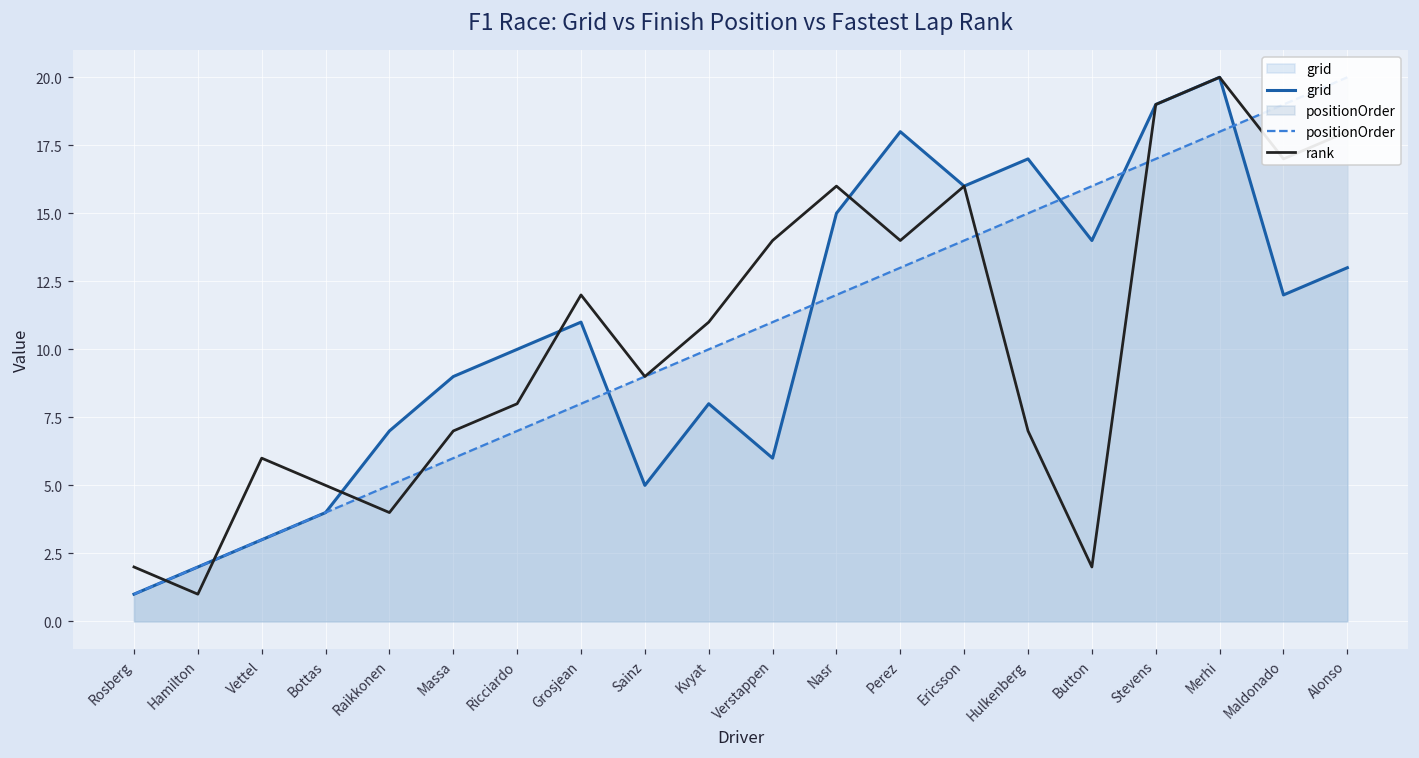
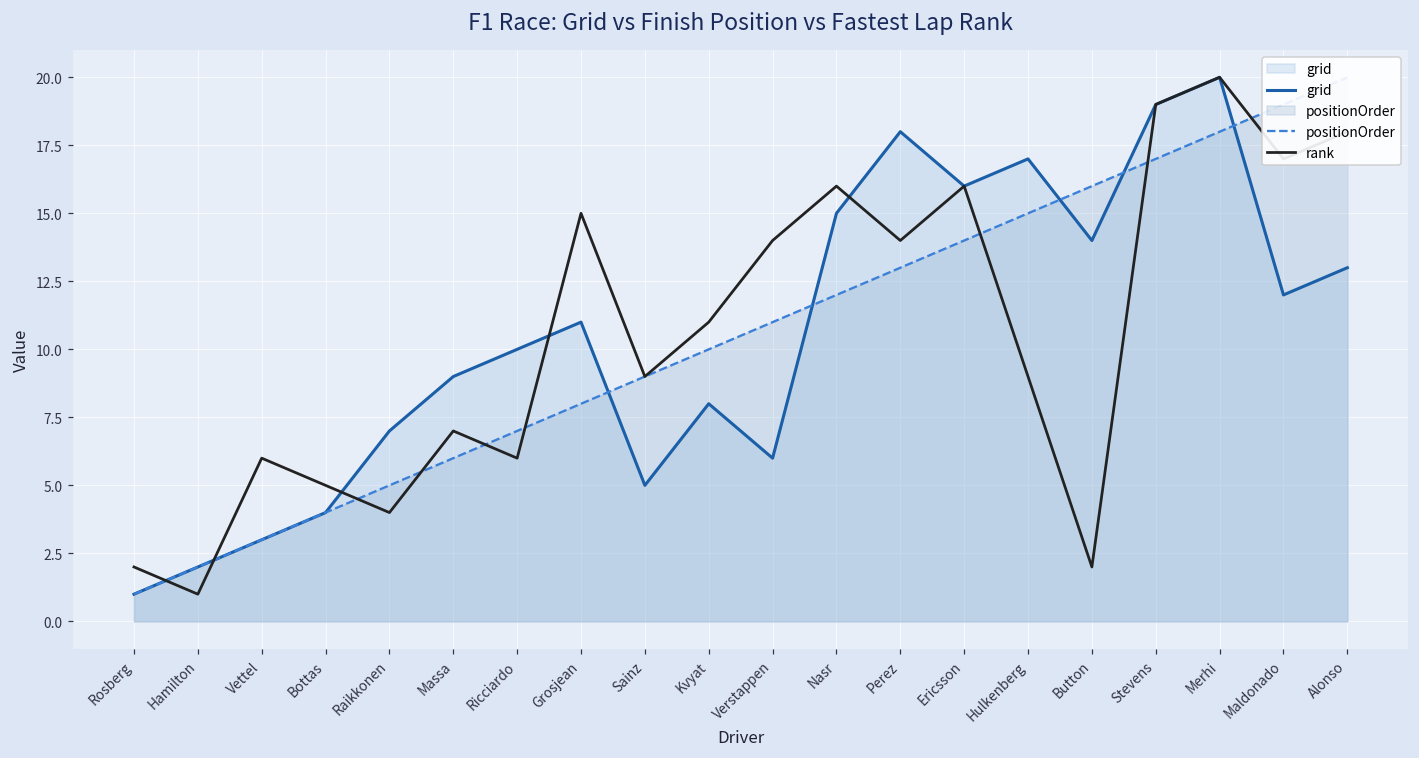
rank, Ricciardo: 8 -> 6
rank, Grosjean: 12 -> 15
rank, Hulkenberg: 7 -> 9
